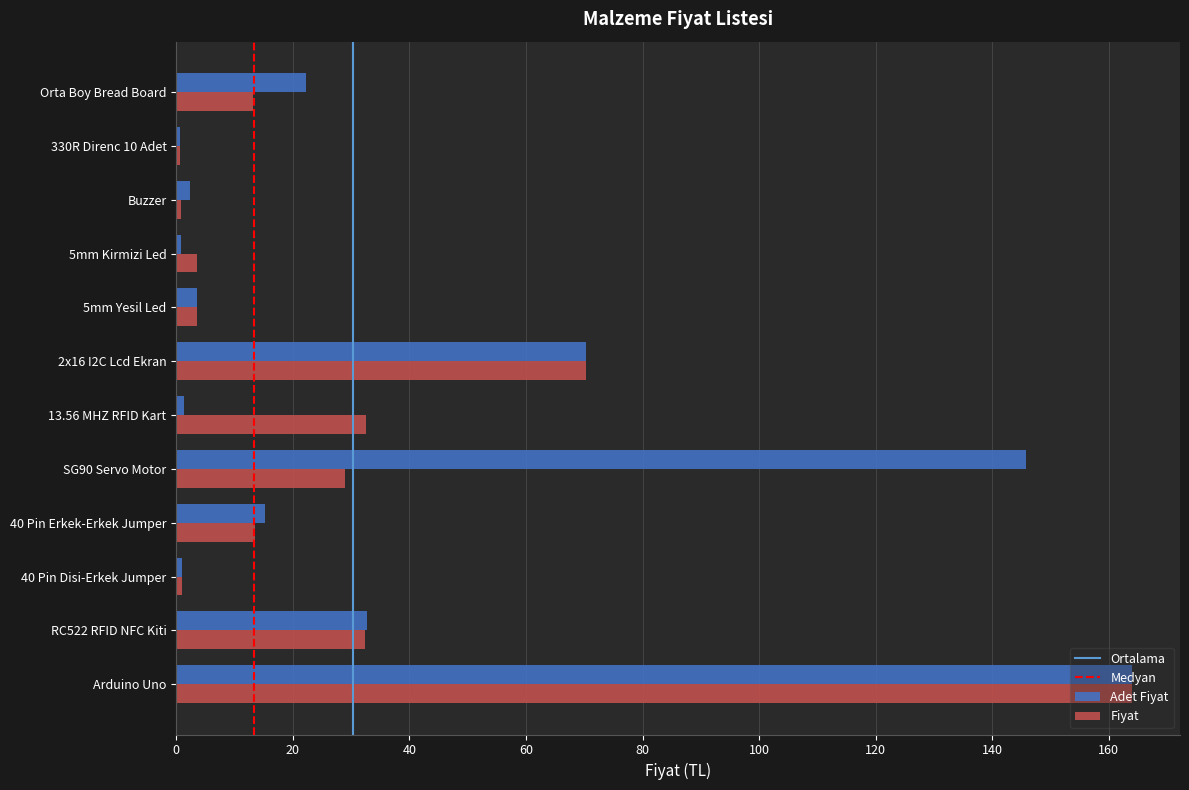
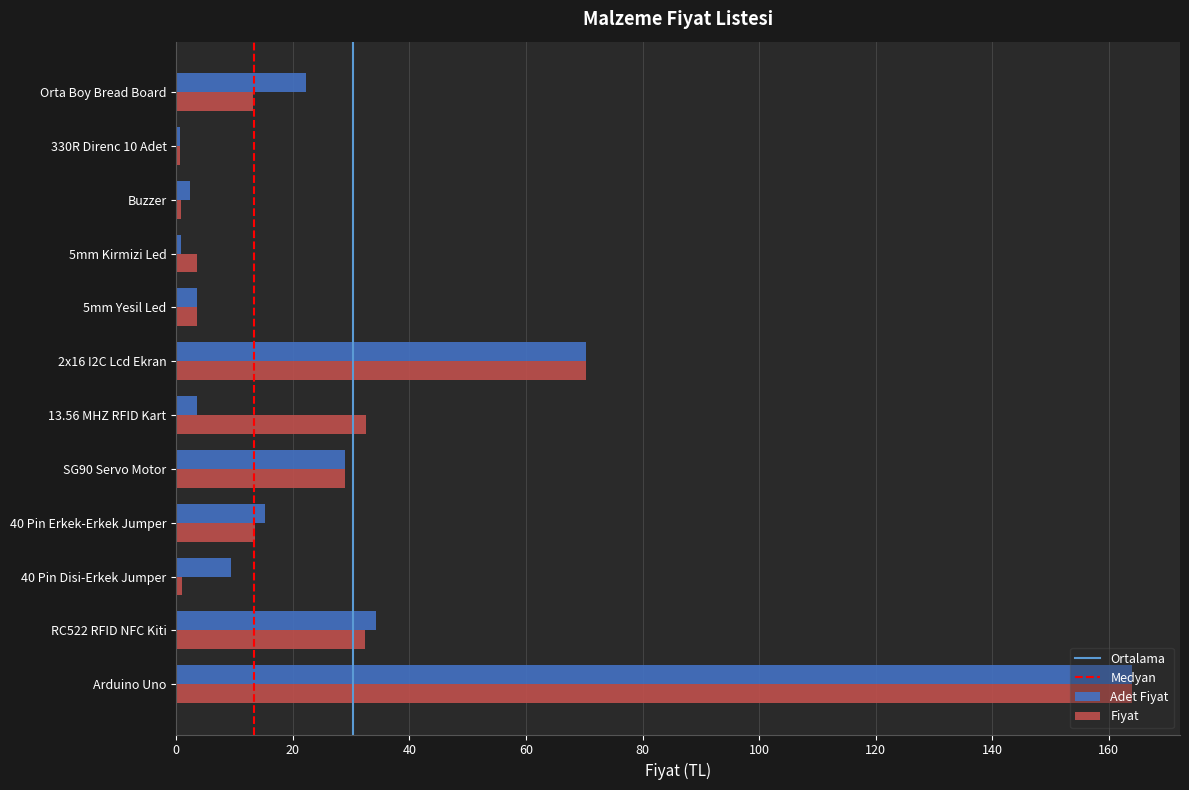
Adet Fiyat, 13.56 MHZ RFID Kart: 1 -> 4
Adet Fiyat, SG90 Servo Motor: 146 -> 29
Adet Fiyat, 40 Pin Disi-Erkek Jumper: 1 -> 9
Adet Fiyat, RC522 RFID NFC Kiti: 33 -> 34
